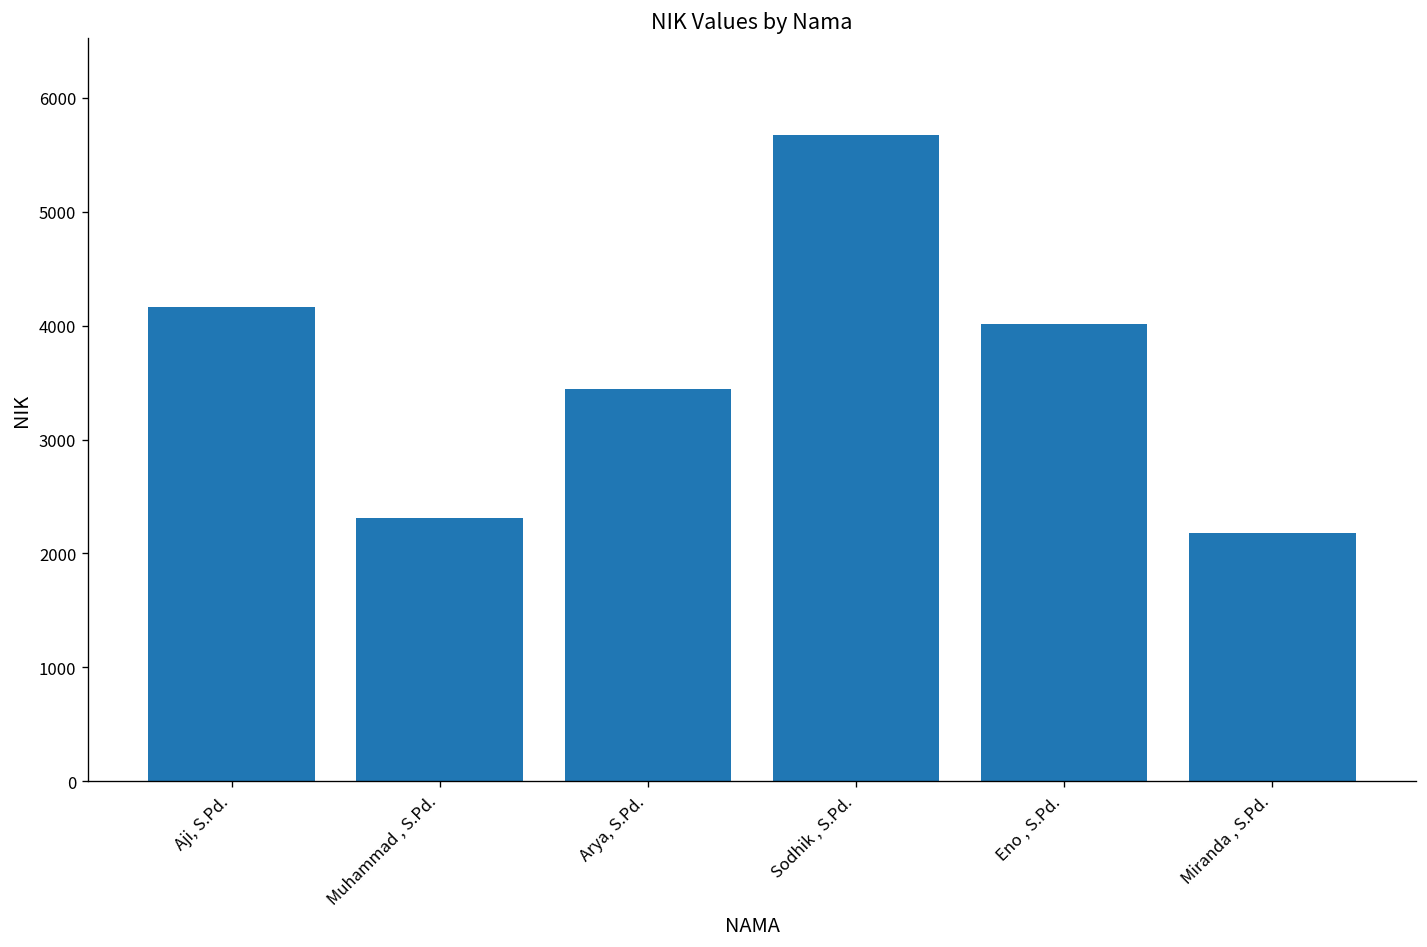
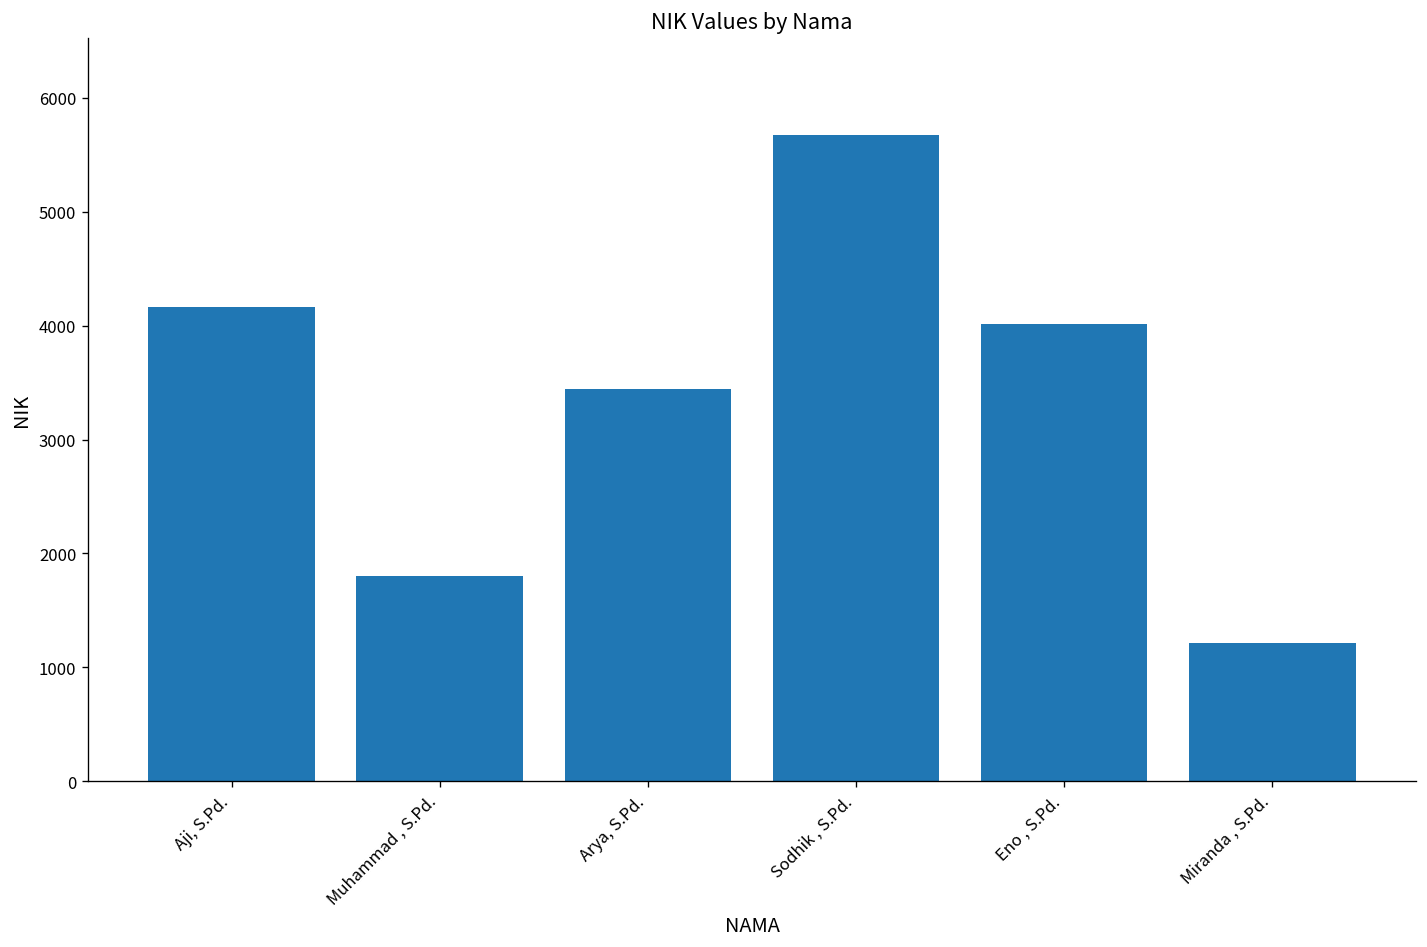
Muhammad , S.Pd.: 2300 -> 1800
Miranda , S.Pd.: 2200 -> 1200
